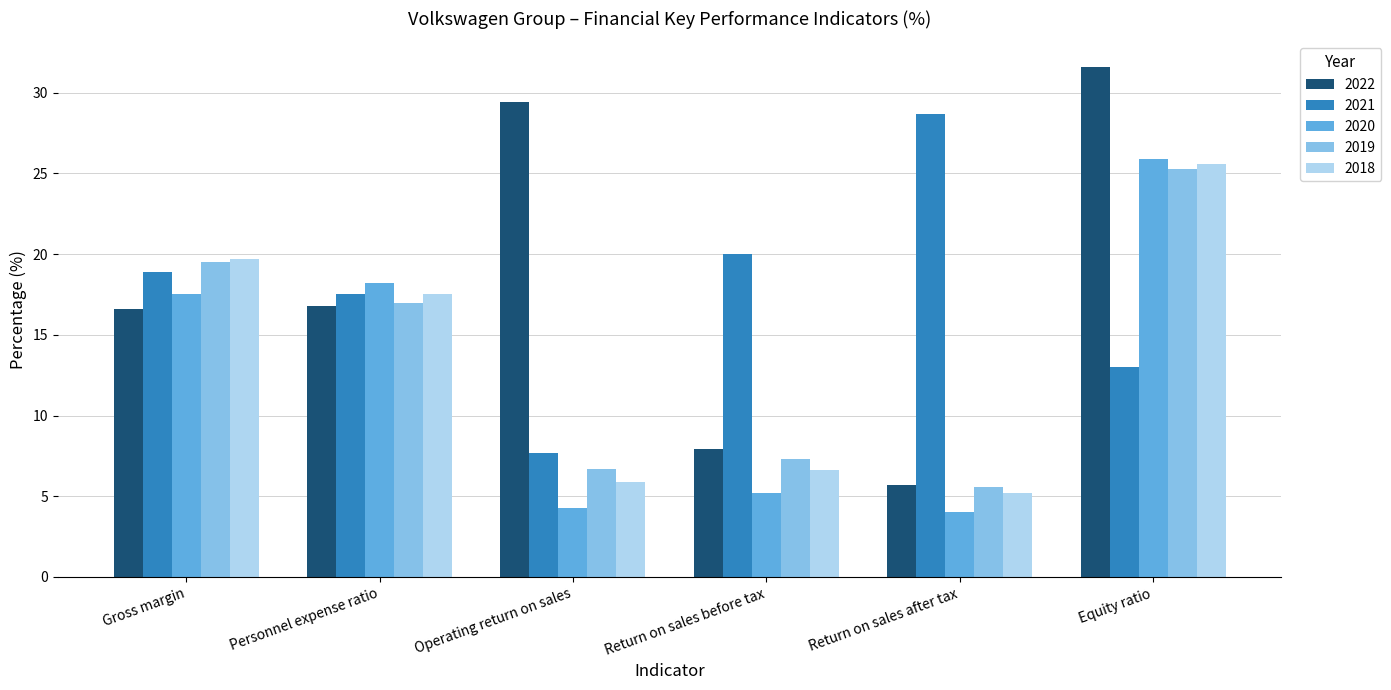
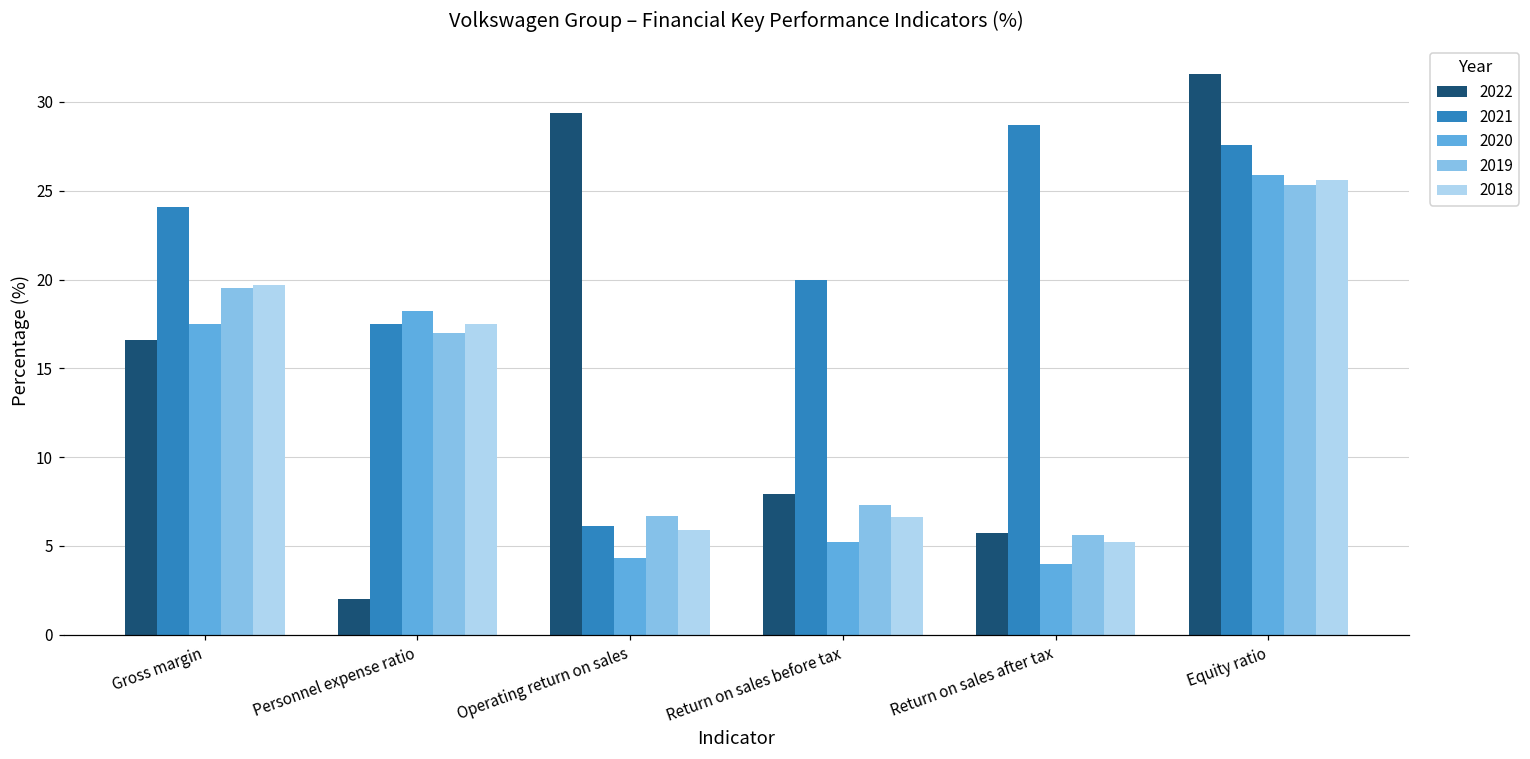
2021, Gross margin: 18.9 -> 24.1
2022, Personnel expense ratio: 16.8 -> 2.0
2021, Operating return on sales: 7.7 -> 6.1
2021, Equity ratio: 13.0 -> 27.6
